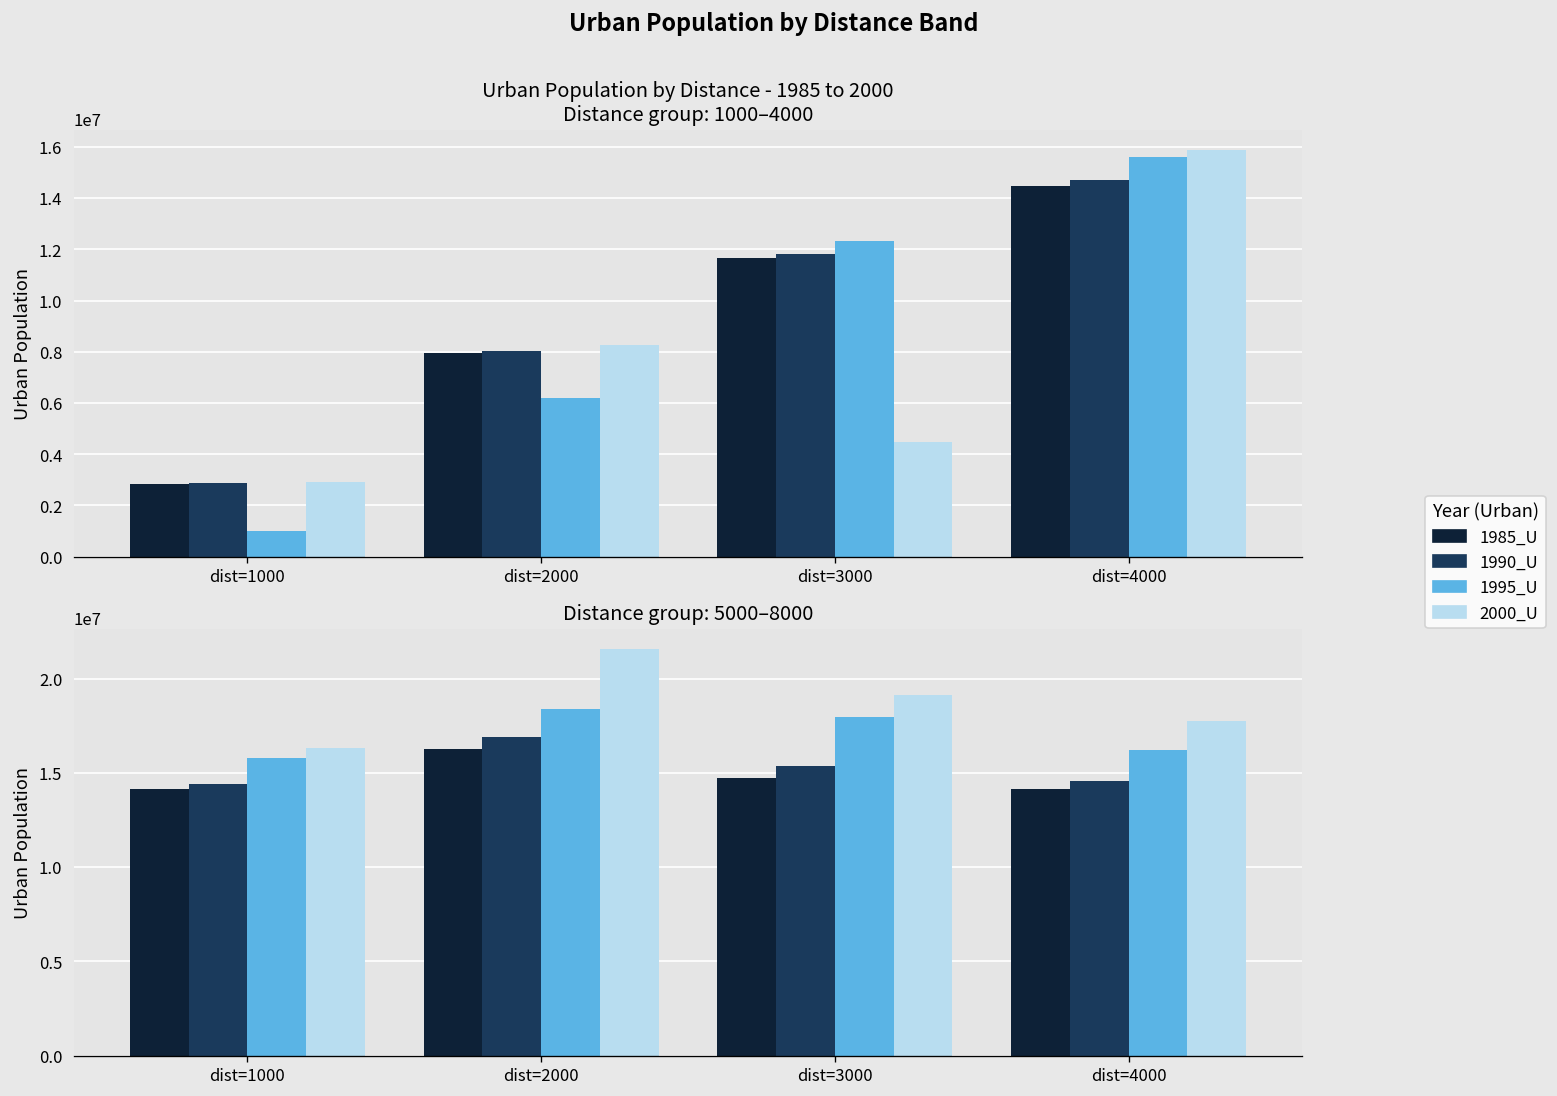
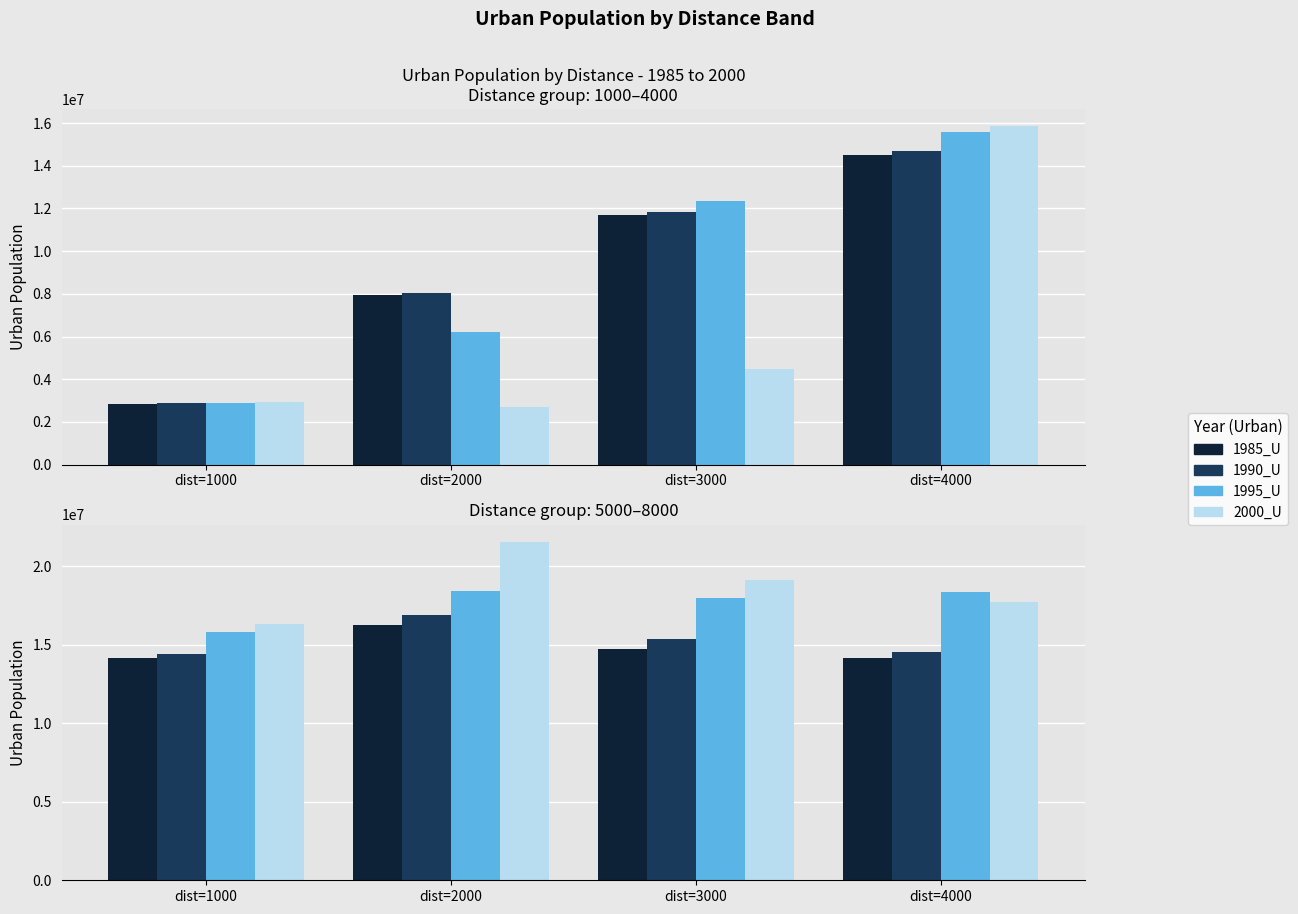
Urban Population by Distance - 1985 to 2000 Distance group: 1000–4000, 1995_U, dist=1000: 1000000 -> 2900000
Urban Population by Distance - 1985 to 2000 Distance group: 1000–4000, 2000_U, dist=2000: 8300000 -> 2700000
Distance group: 5000–8000, 1995_U, dist=4000: 16200000 -> 18300000
